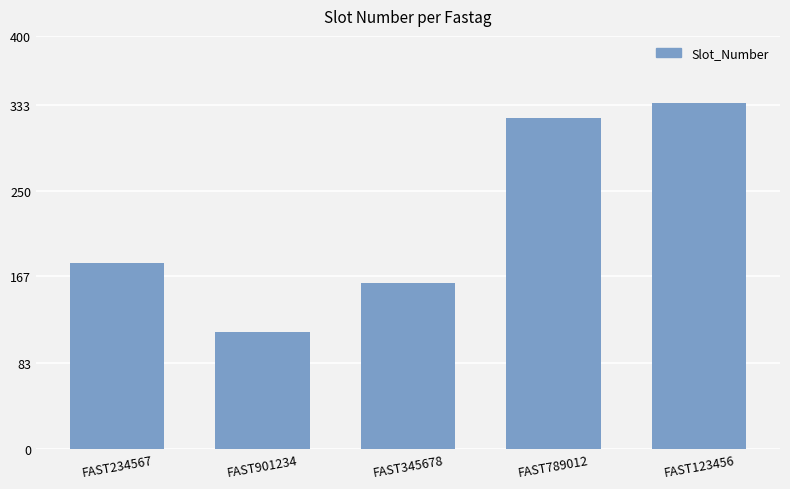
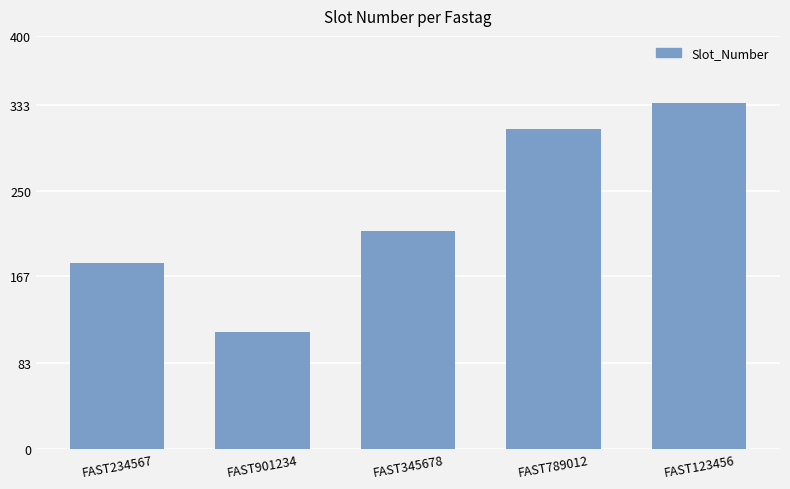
FAST345678: 161 -> 211
FAST789012: 320 -> 310
